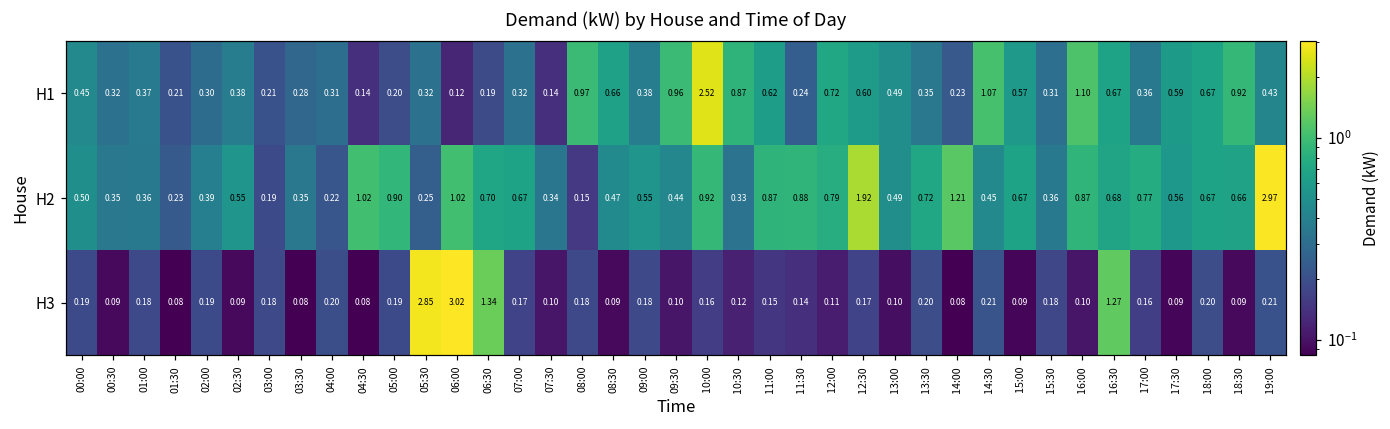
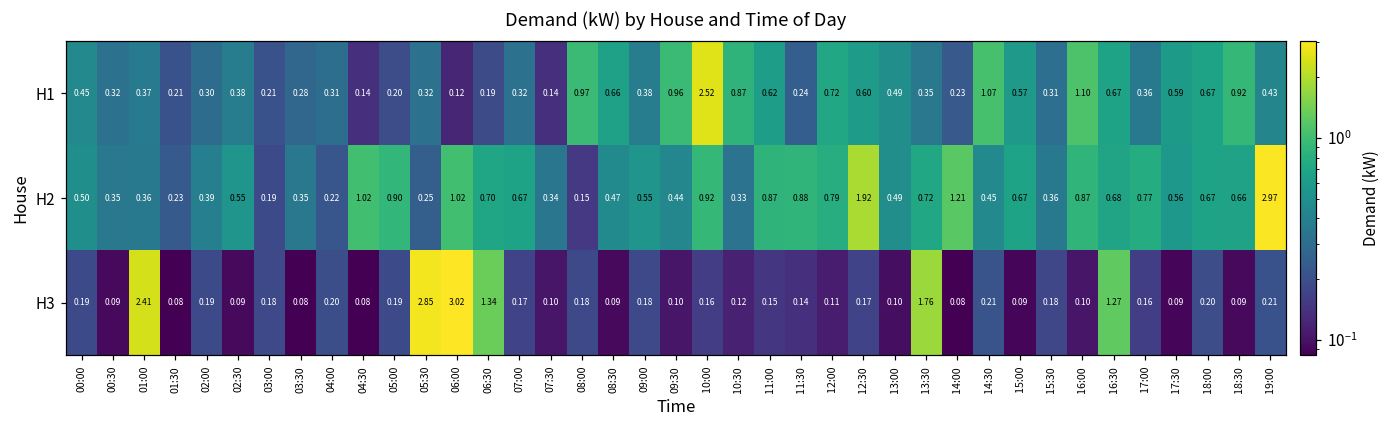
H3, 01:00: 0.18 -> 2.41
H3, 13:30: 0.20 -> 1.76
